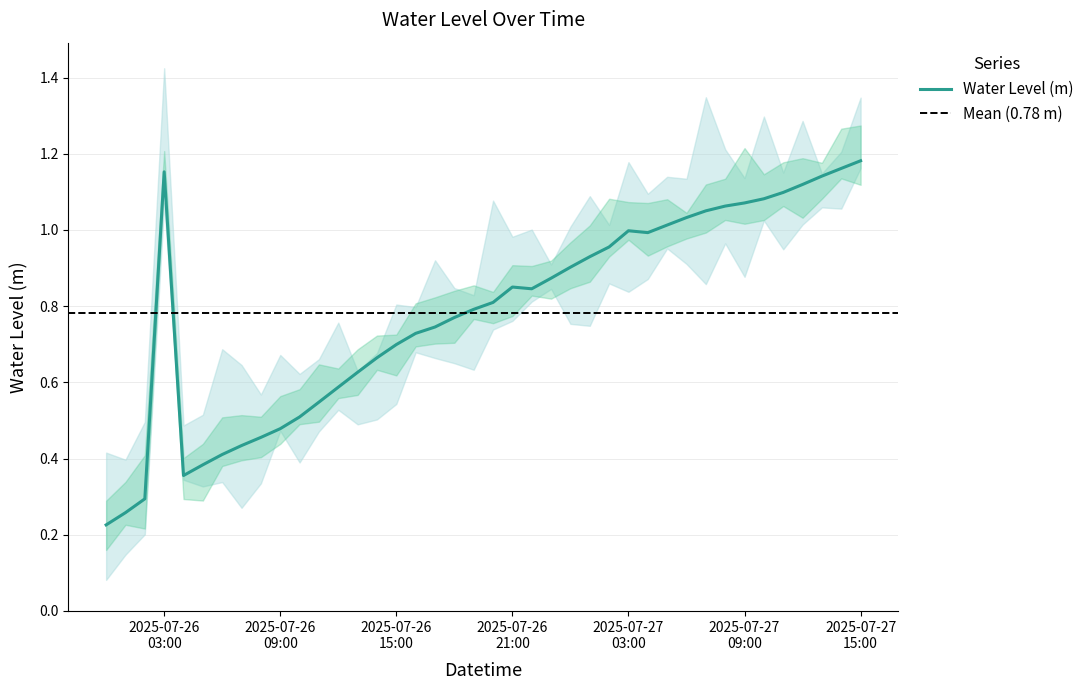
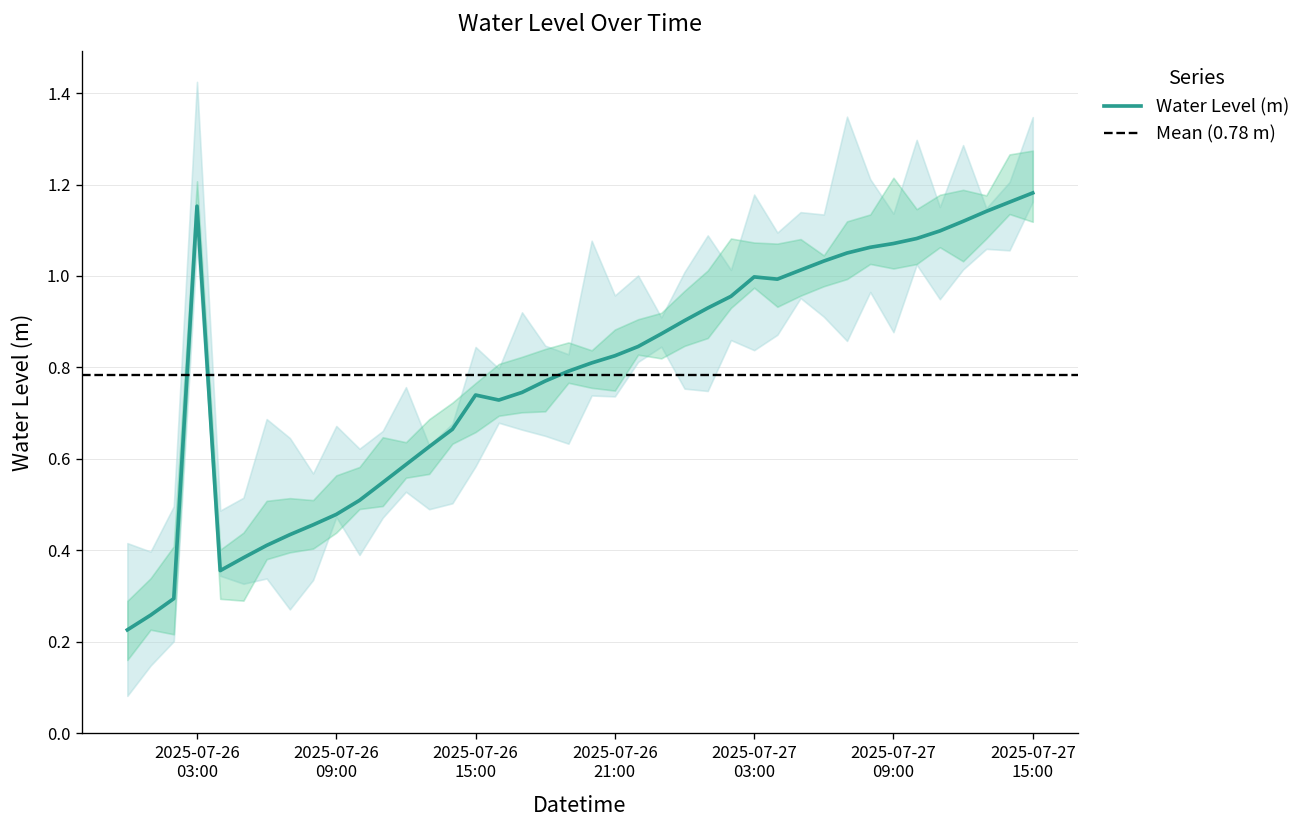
Water Level (m), 2025-07-26 15:00: 0.70 -> 0.74
Water Level (m), 2025-07-26 21:00: 0.85 -> 0.83
